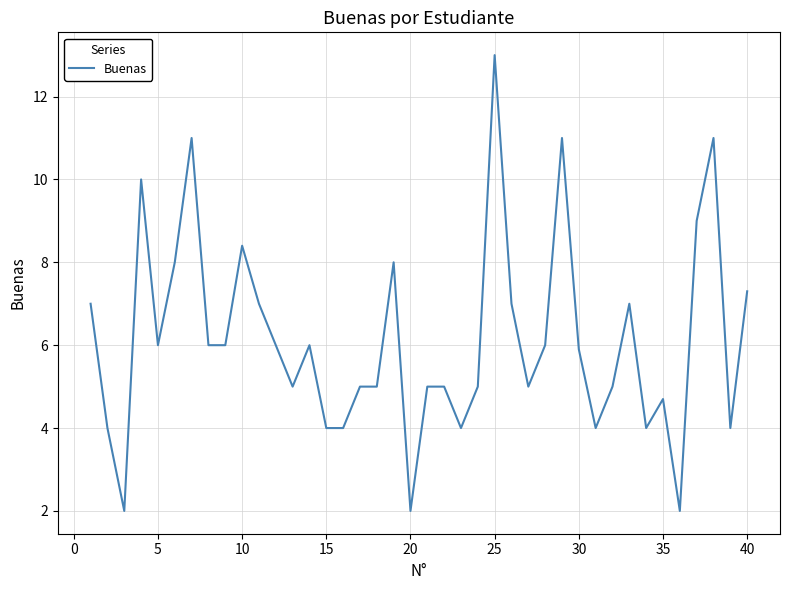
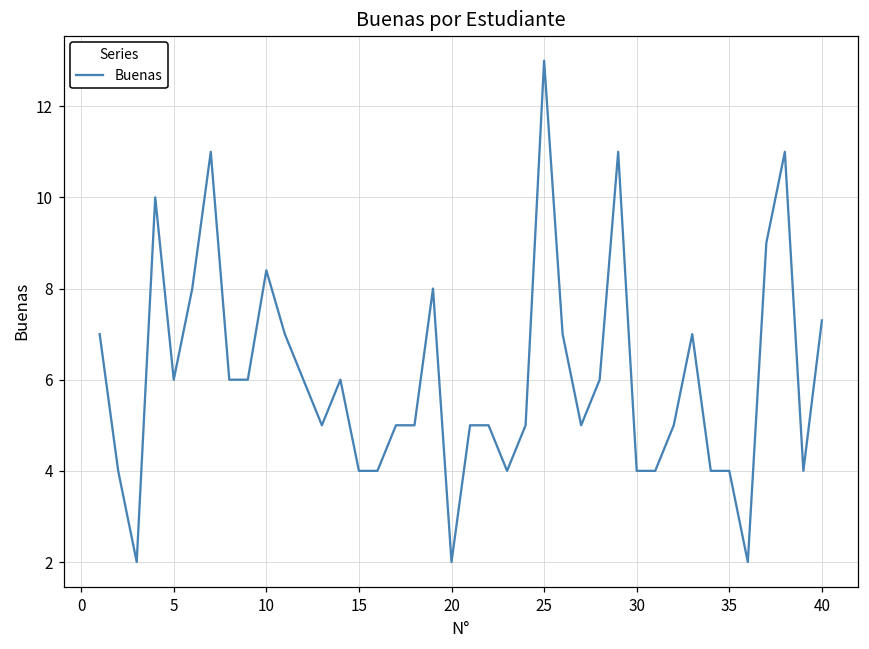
30: 5.9 -> 4.0
35: 4.7 -> 4.0
